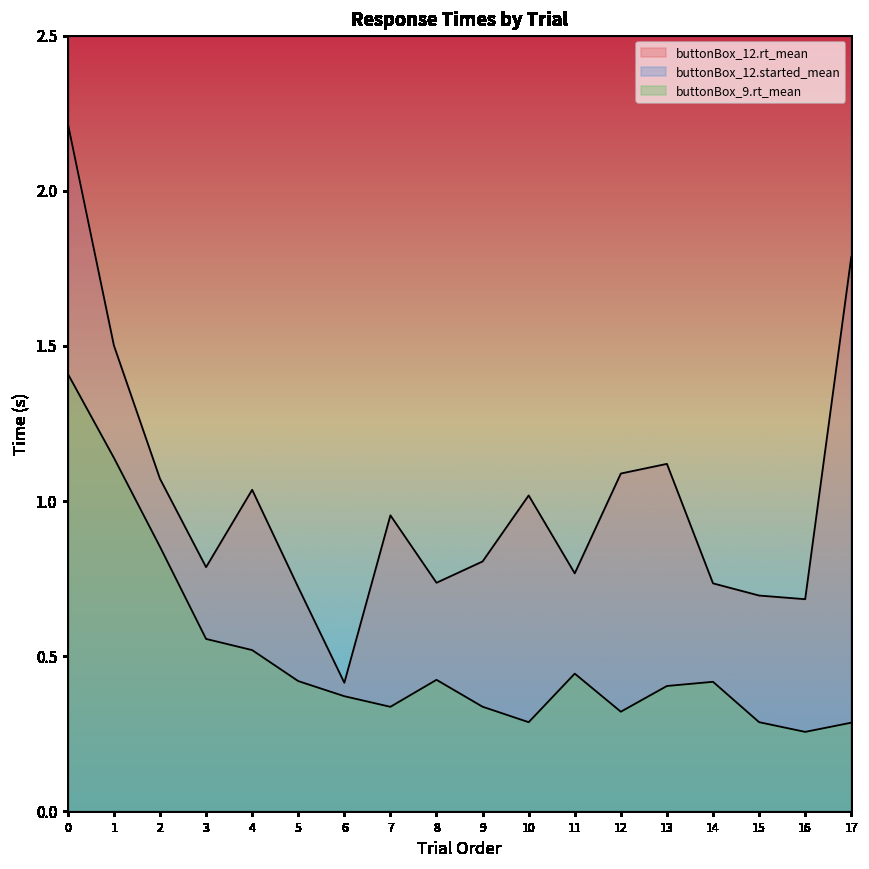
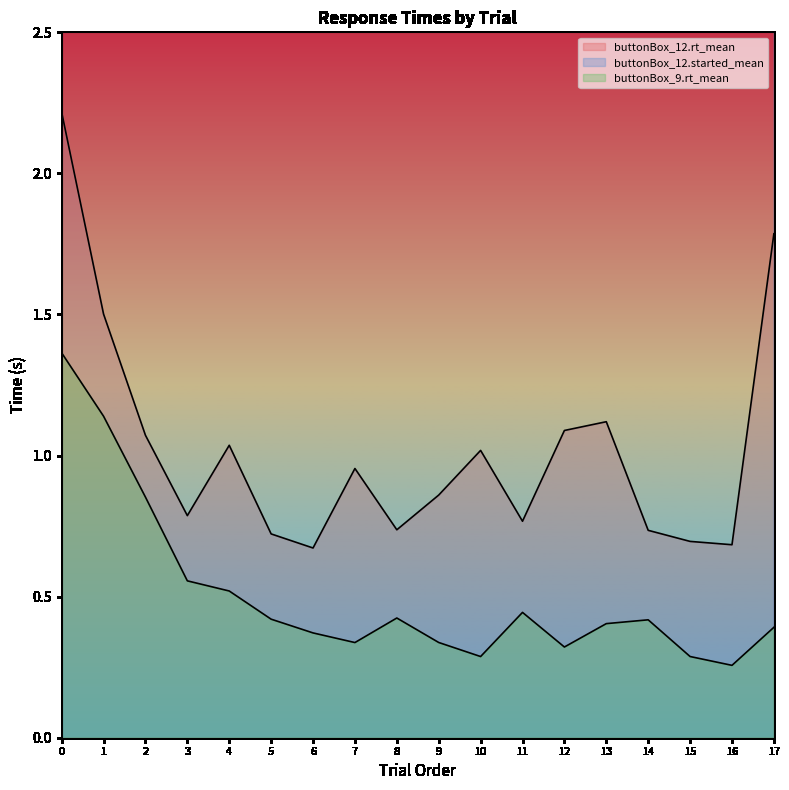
buttonBox_9.rt_mean, 0: 1.41 -> 1.36
buttonBox_12.rt_mean, 6: 0.41 -> 0.67
buttonBox_12.rt_mean, 9: 0.81 -> 0.86
buttonBox_9.rt_mean, 17: 0.29 -> 0.39
